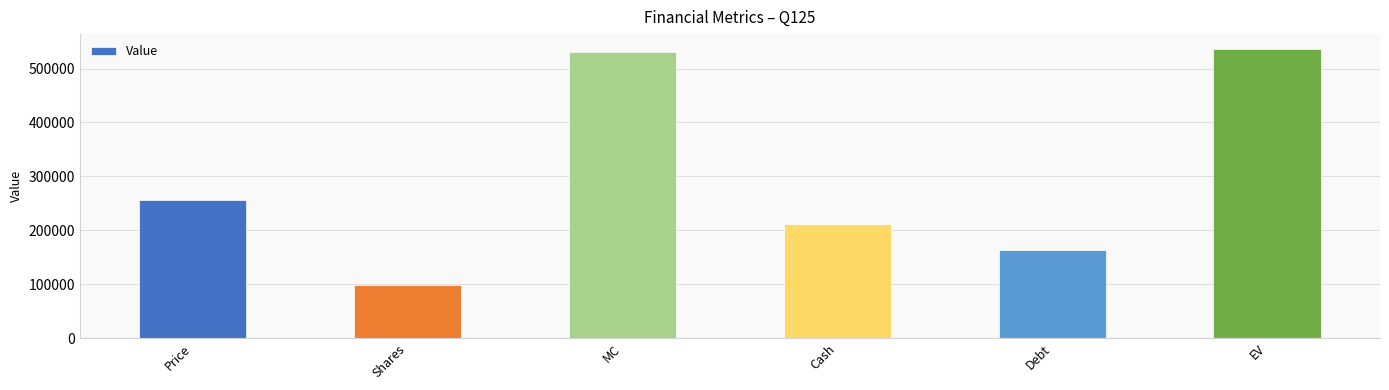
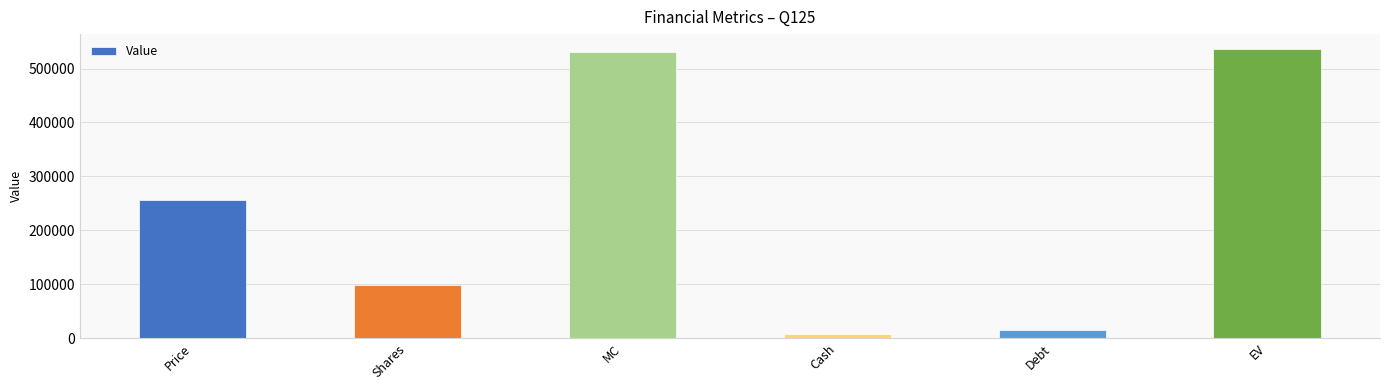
Cash: 210000 -> 10000
Debt: 160000 -> 20000
